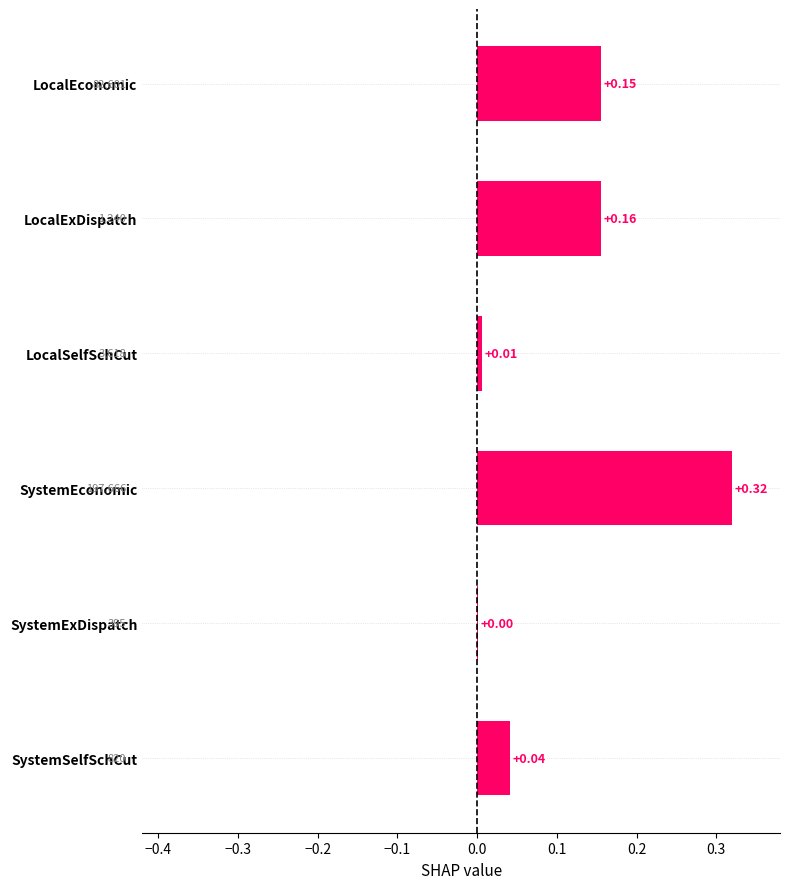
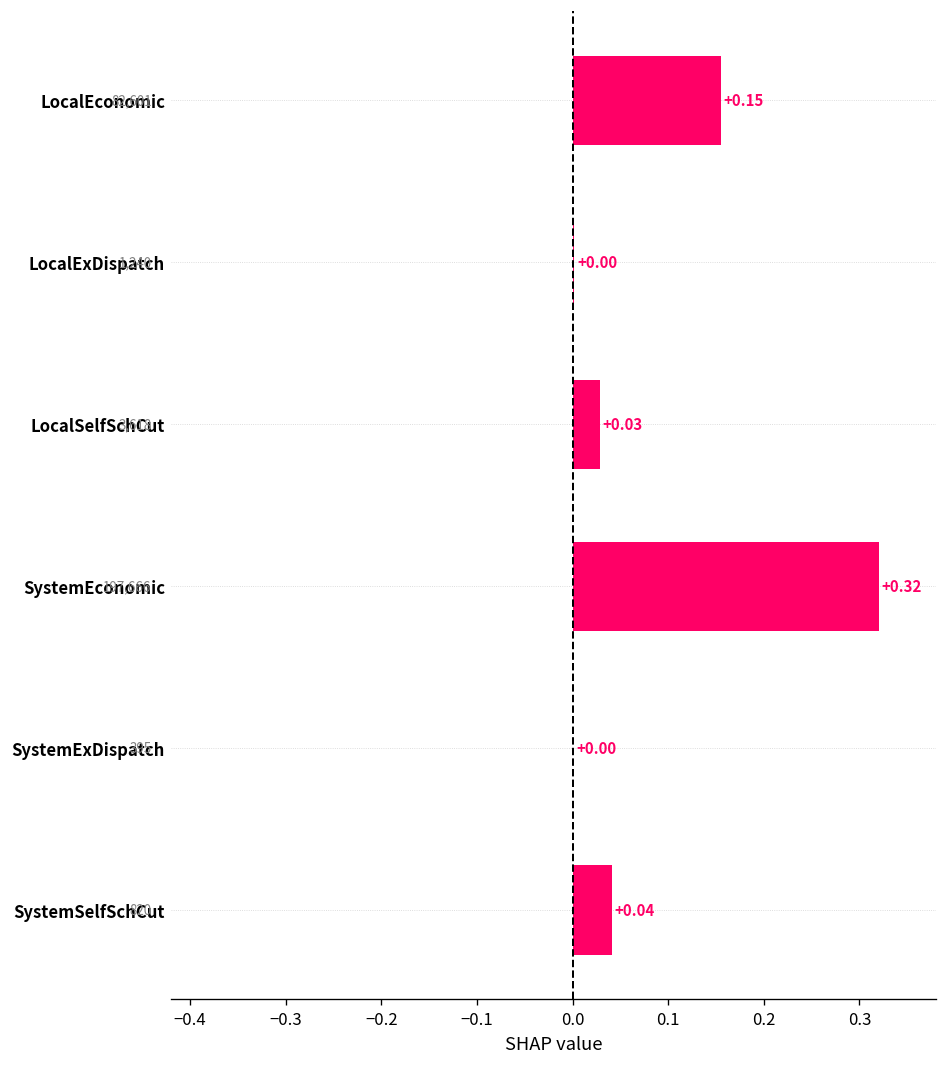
LocalExDispatch: +0.16 -> +0.00
LocalSelfSchCut: +0.01 -> +0.03
